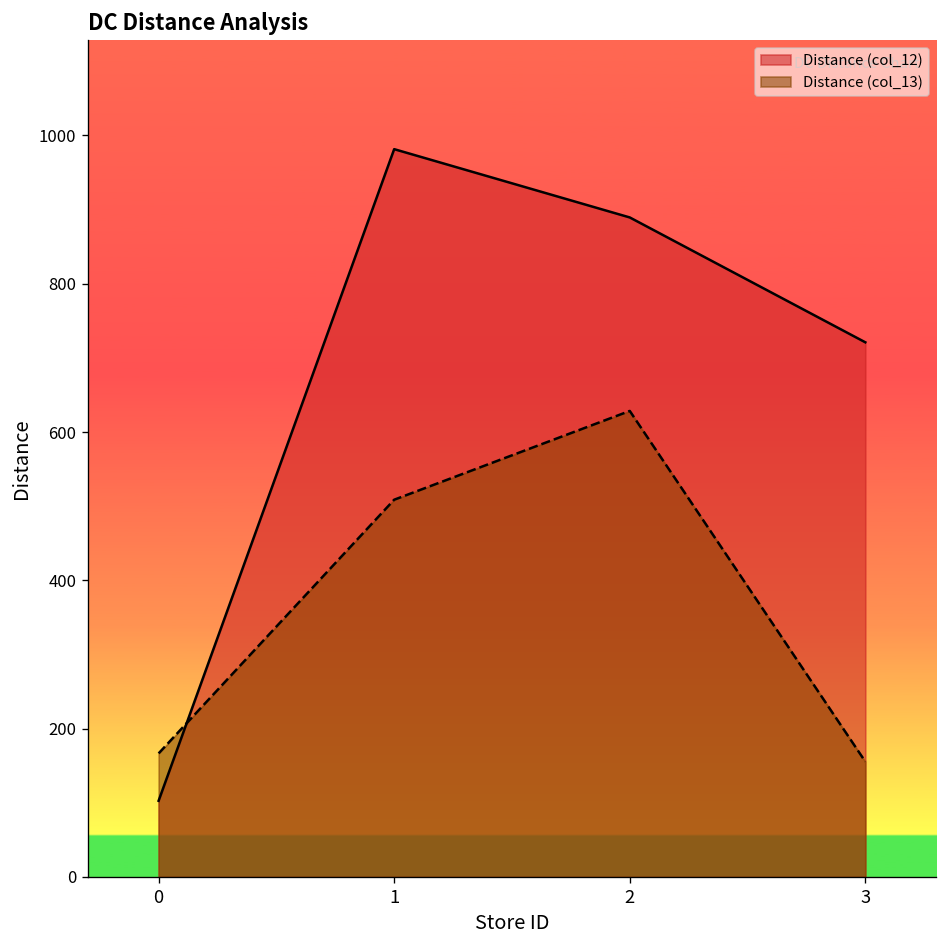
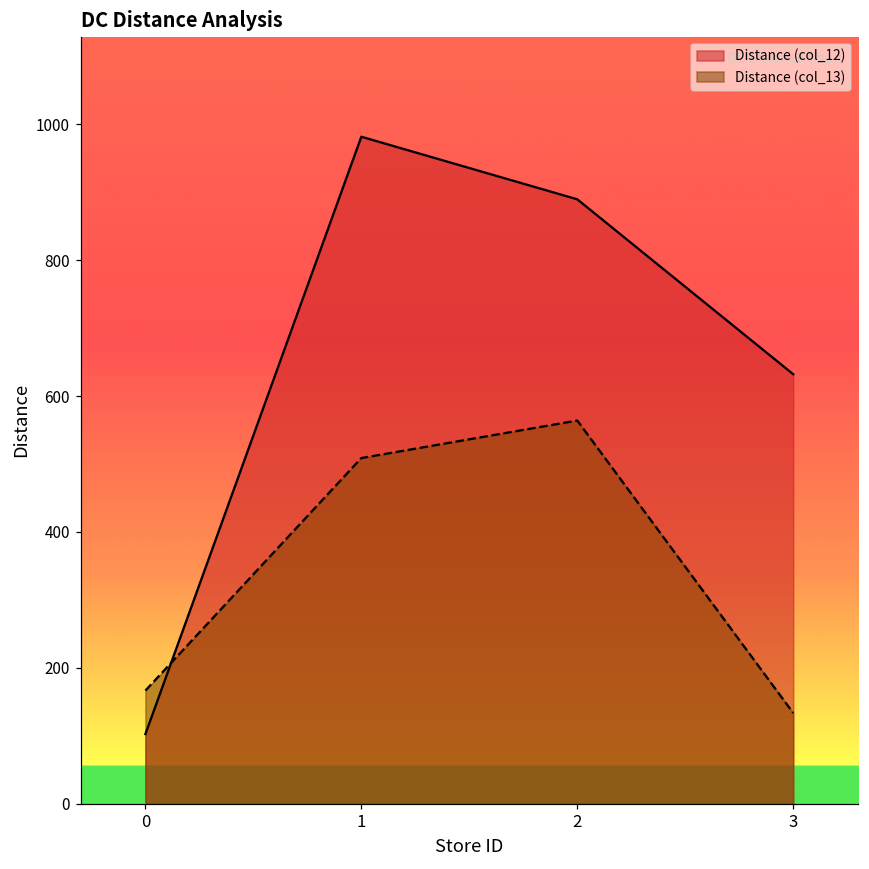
Distance (col_13), 2: 630 -> 560
Distance (col_12), 3: 720 -> 630
Distance (col_13), 3: 160 -> 130
